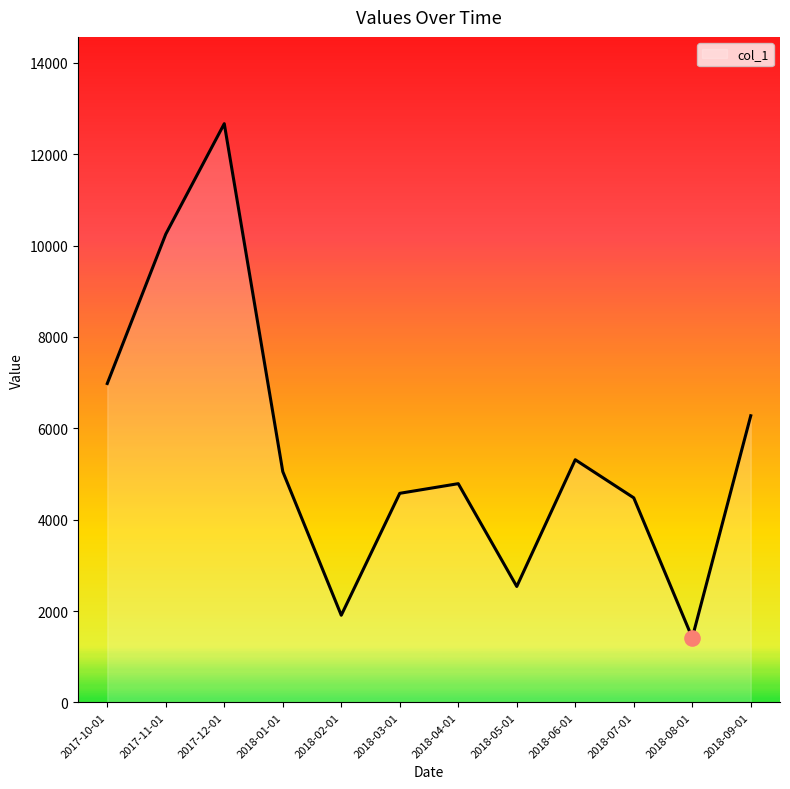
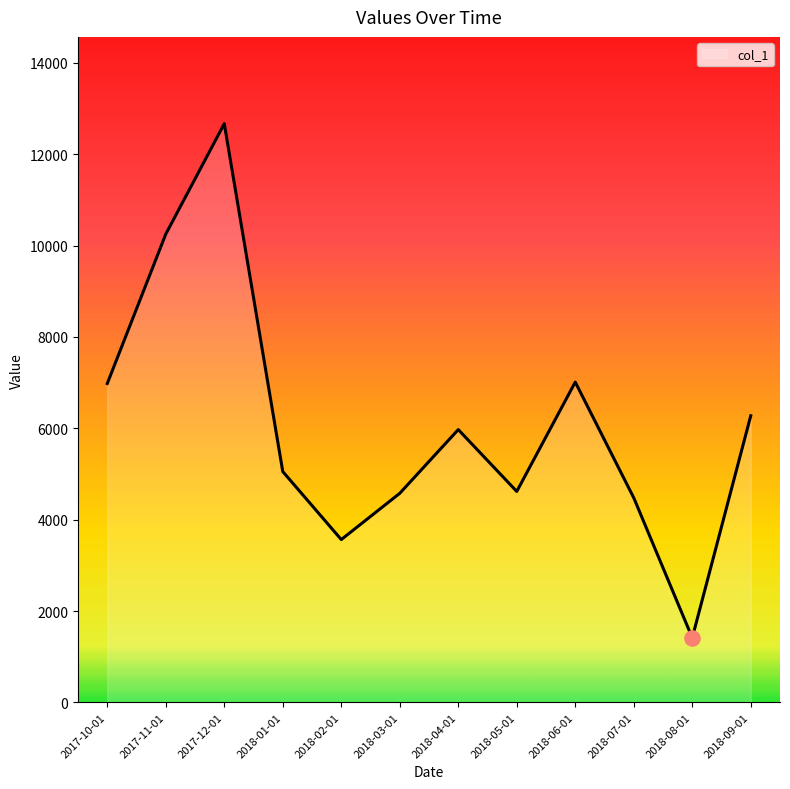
col_1, 2018-02-01: 1900 -> 3600
col_1, 2018-04-01: 4800 -> 6000
col_1, 2018-05-01: 2500 -> 4600
col_1, 2018-06-01: 5300 -> 7000
